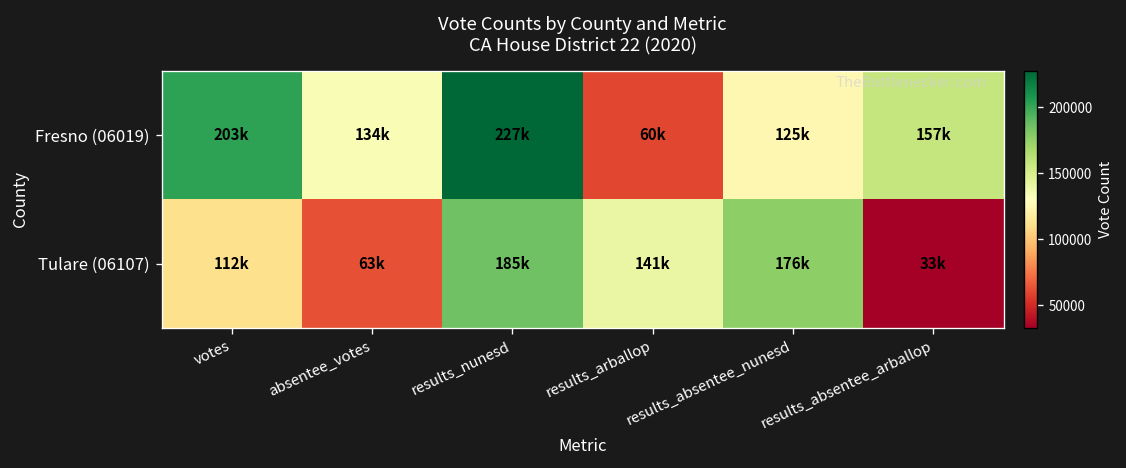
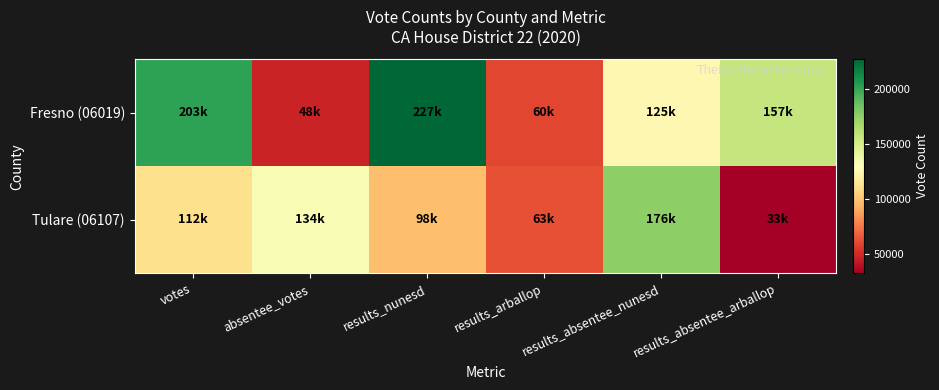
Fresno (06019), absentee_votes: 134k -> 48k
Tulare (06107), absentee_votes: 63k -> 134k
Tulare (06107), results_nunesd: 185k -> 98k
Tulare (06107), results_arballop: 141k -> 63k
